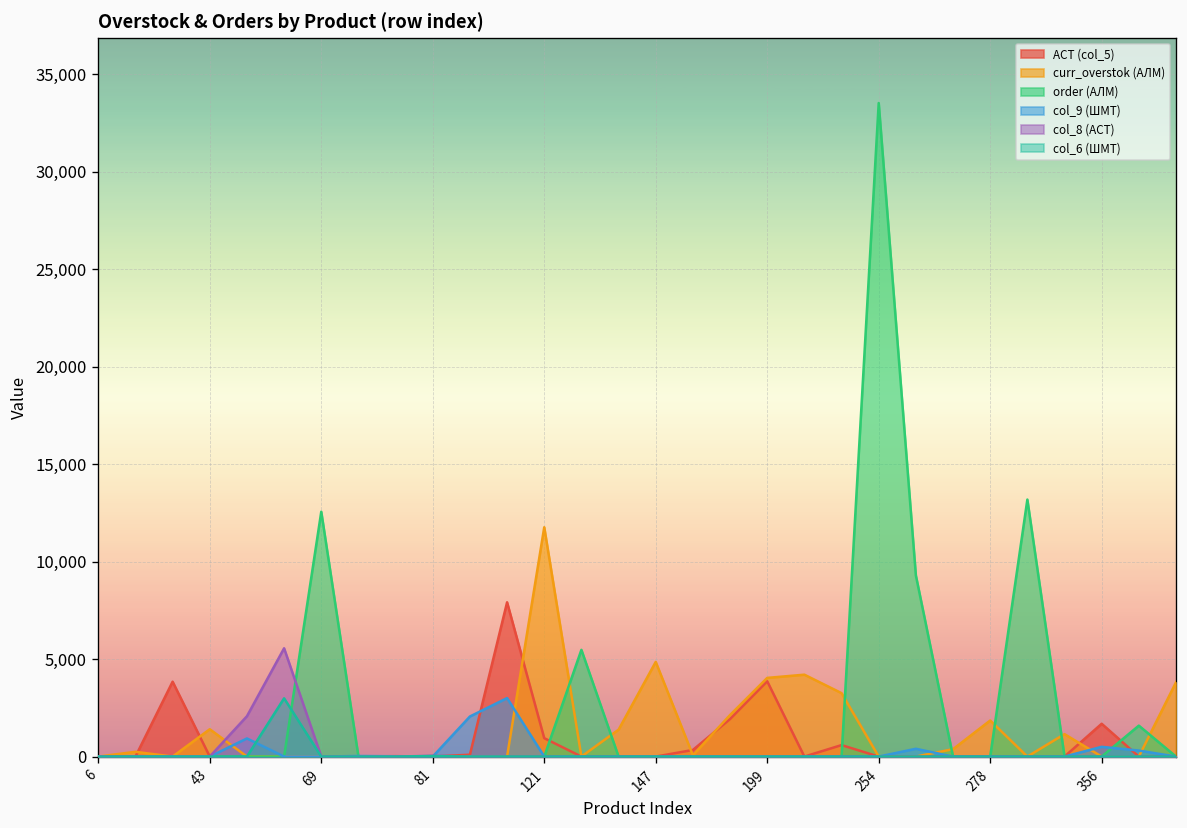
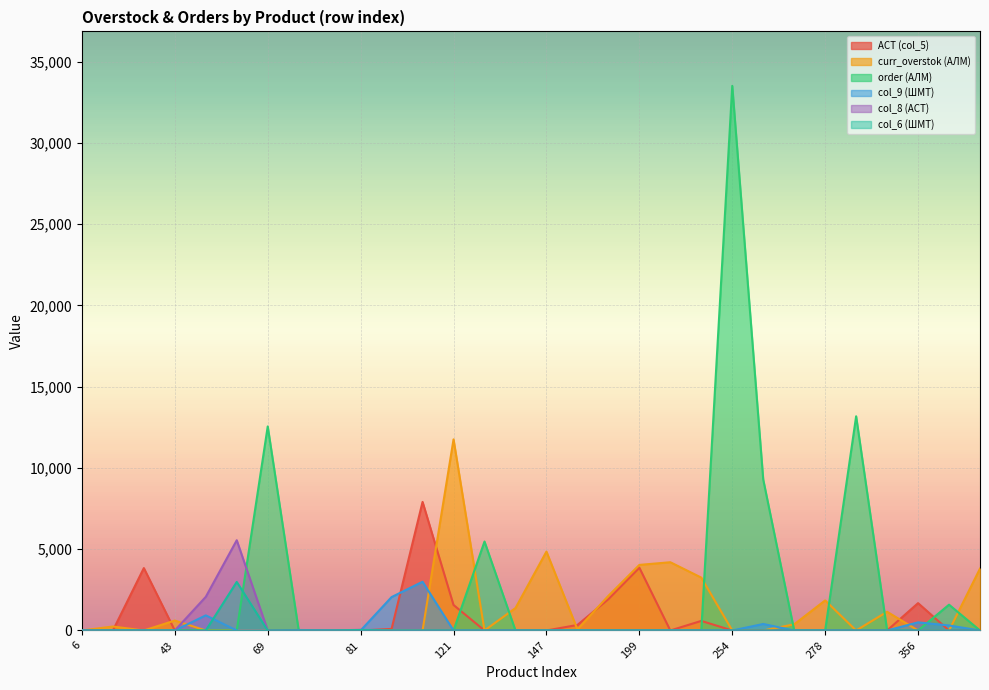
curr_overstok (АЛМ), 43: 1,400 -> 600
АСТ (col_5), 121: 900 -> 1,600
